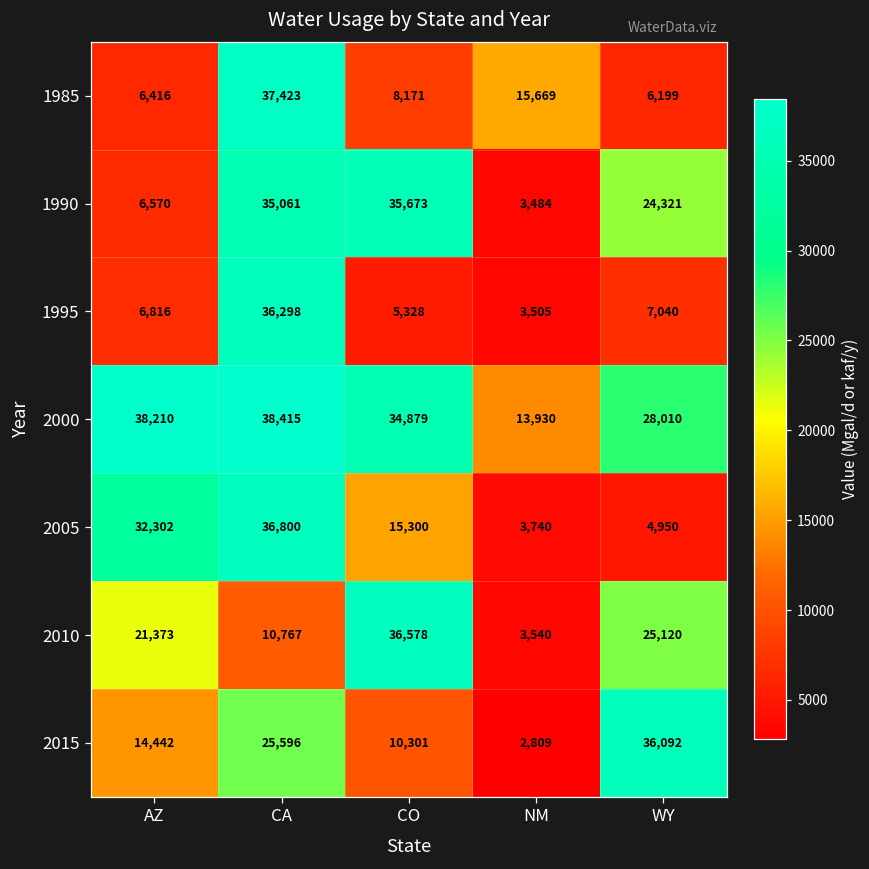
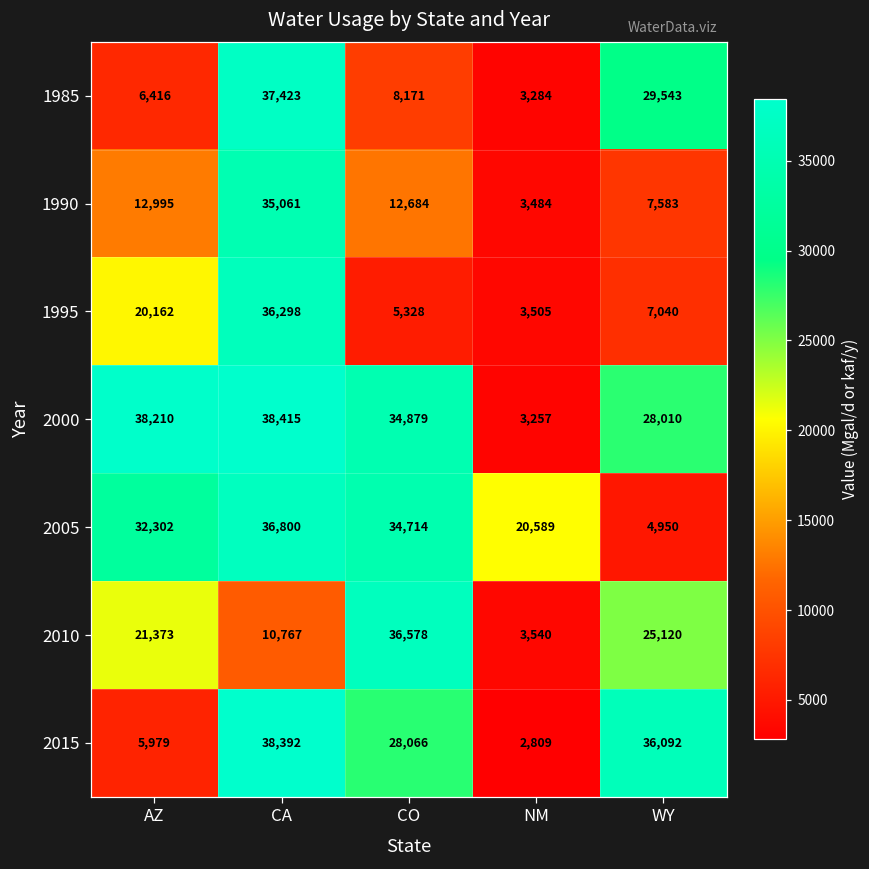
1985, NM: 15,669 -> 3,284
1985, WY: 6,199 -> 29,543
1990, AZ: 6,570 -> 12,995
1990, CO: 35,673 -> 12,684
1990, WY: 24,321 -> 7,583
1995, AZ: 6,816 -> 20,162
2000, NM: 13,930 -> 3,257
2005, CO: 15,300 -> 34,714
2005, NM: 3,740 -> 20,589
2015, AZ: 14,442 -> 5,979
2015, CA: 25,596 -> 38,392
2015, CO: 10,301 -> 28,066
